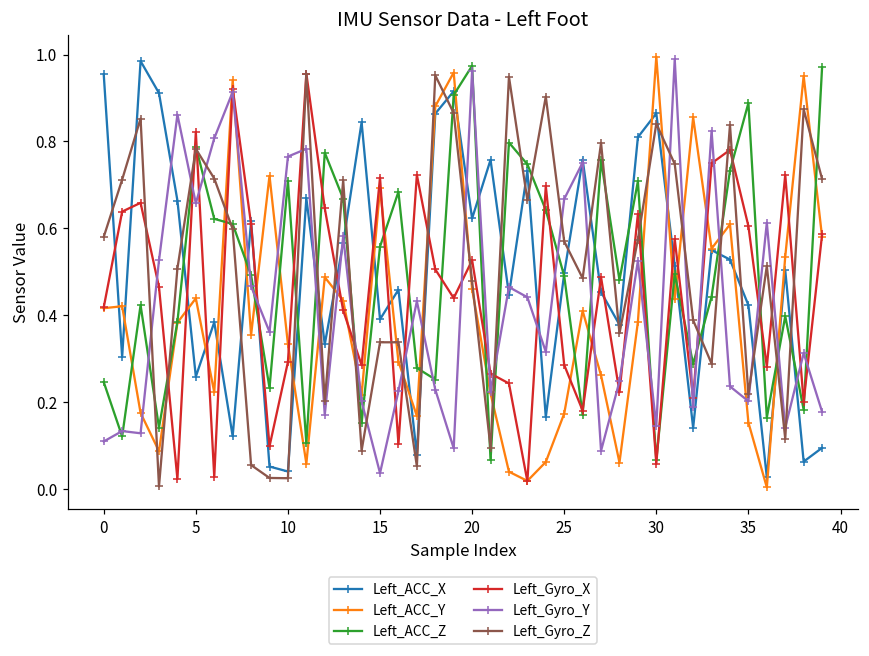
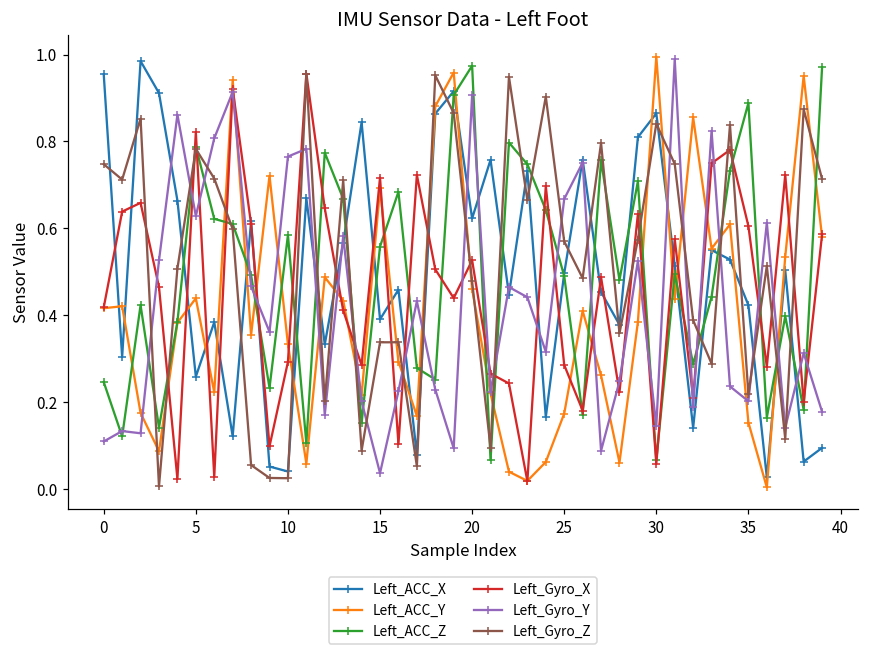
Left_Gyro_Z, 0: 0.58 -> 0.75
Left_Gyro_Y, 5: 0.66 -> 0.63
Left_ACC_Z, 10: 0.71 -> 0.58
Left_Gyro_Y, 20: 0.96 -> 0.91
